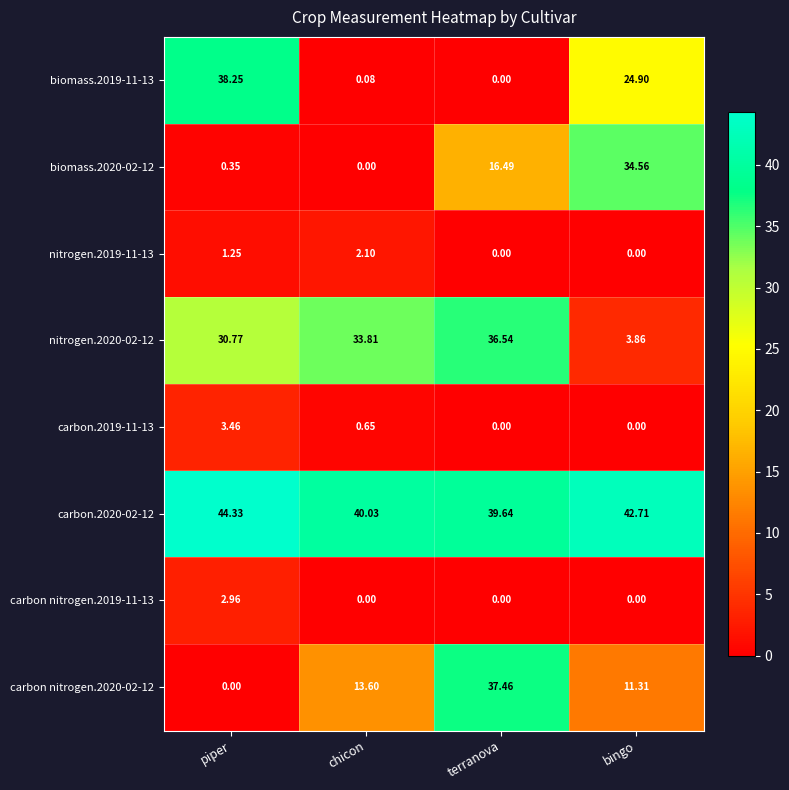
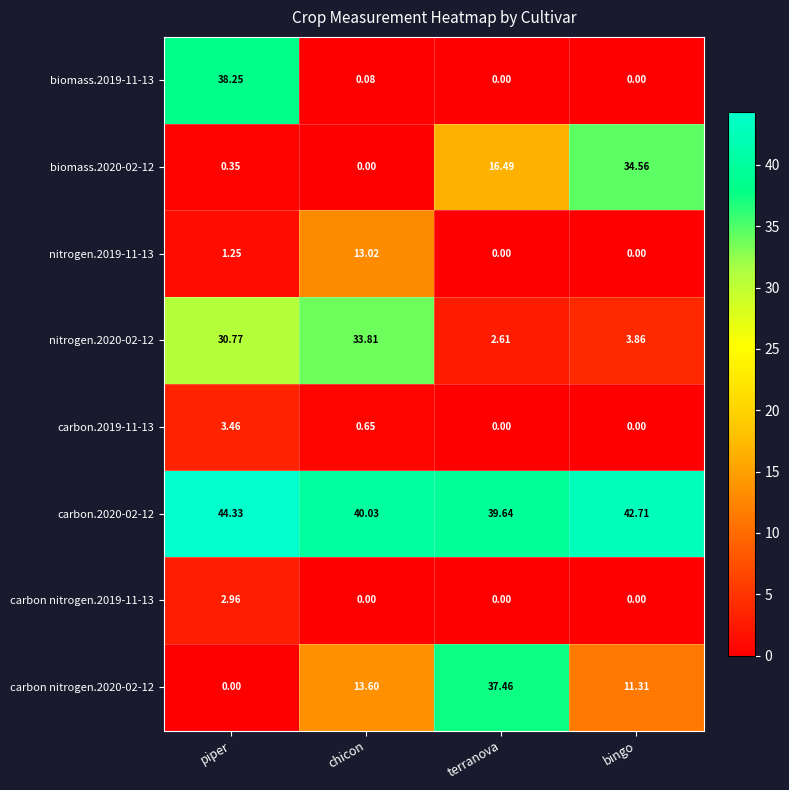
biomass.2019-11-13, bingo: 24.90 -> 0.00
nitrogen.2019-11-13, chicon: 2.10 -> 13.02
nitrogen.2020-02-12, terranova: 36.54 -> 2.61
